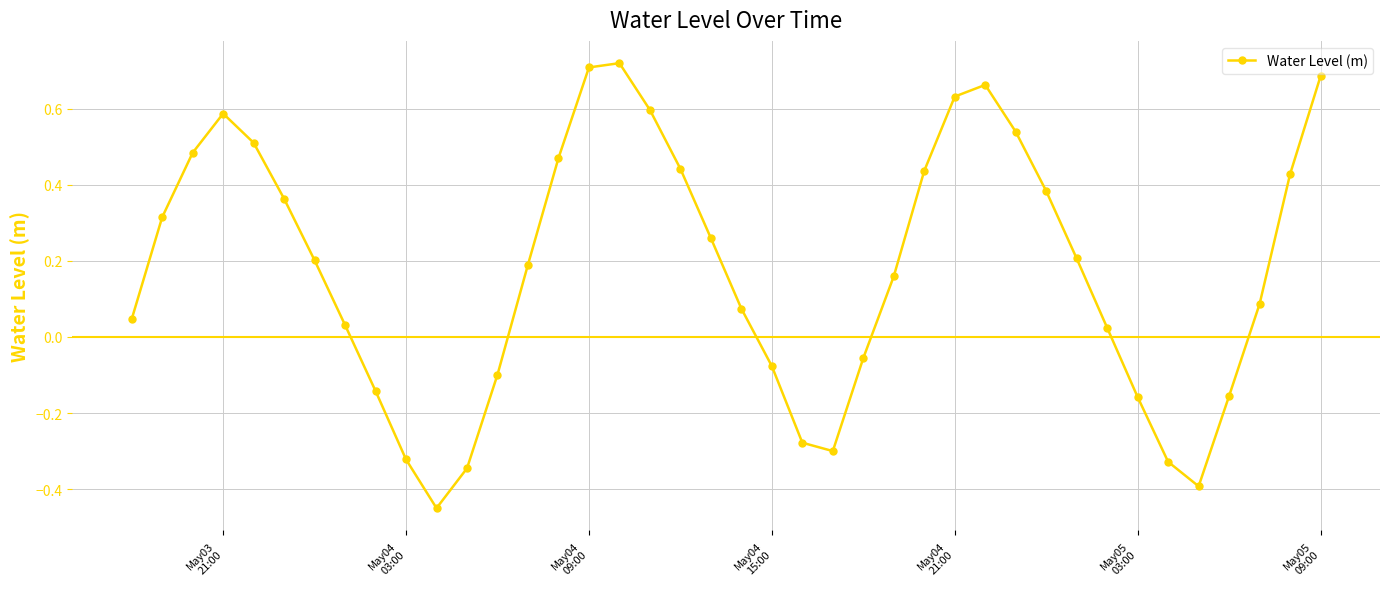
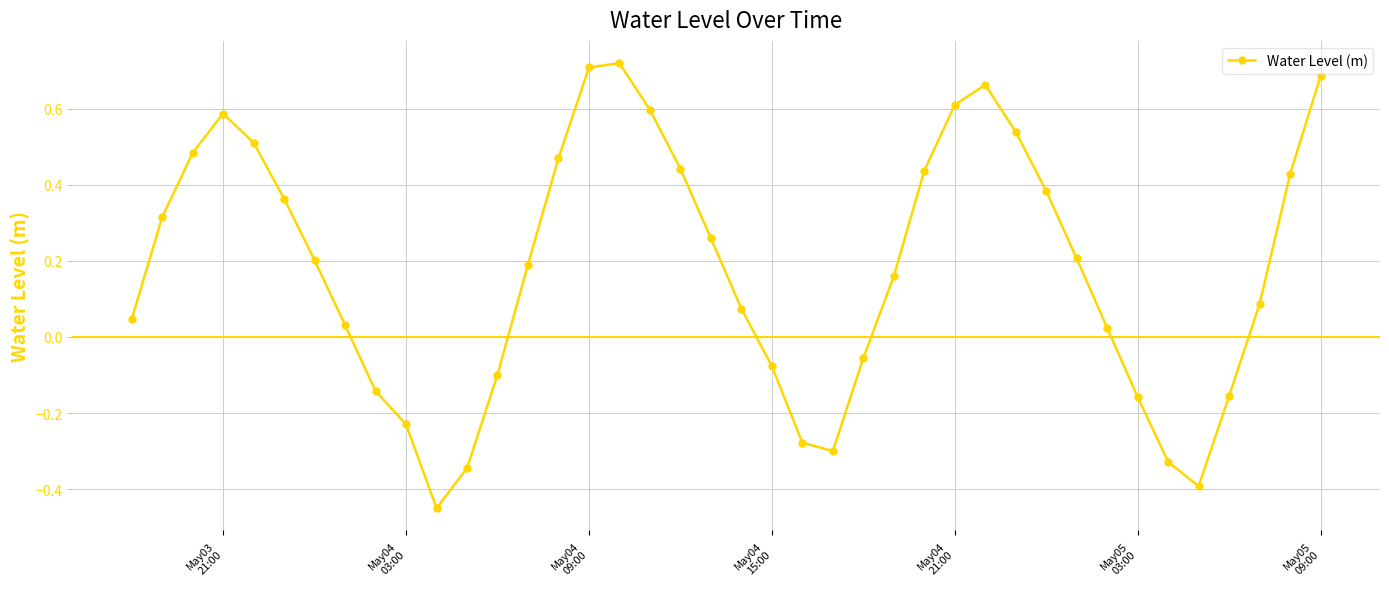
May04 03:00: -0.32 -> -0.23
May04 21:00: 0.63 -> 0.61
